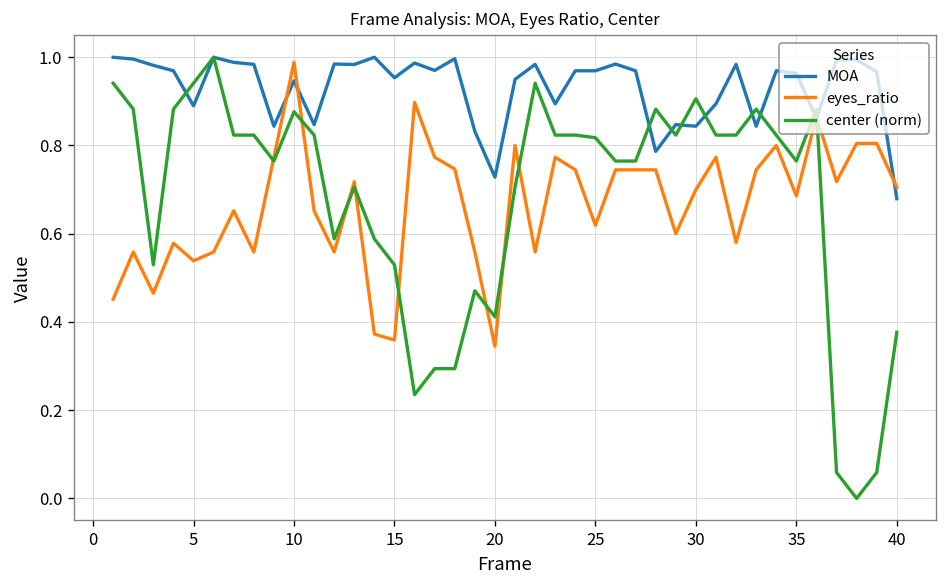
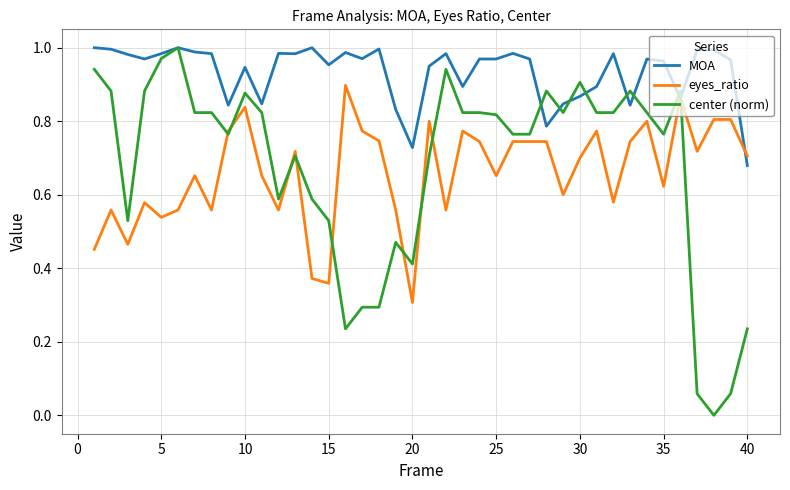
MOA, 5: 0.89 -> 0.98
center (norm), 5: 0.94 -> 0.97
eyes_ratio, 10: 0.99 -> 0.84
eyes_ratio, 20: 0.34 -> 0.31
eyes_ratio, 25: 0.62 -> 0.65
MOA, 30: 0.84 -> 0.87
eyes_ratio, 35: 0.69 -> 0.62
center (norm), 40: 0.38 -> 0.24
